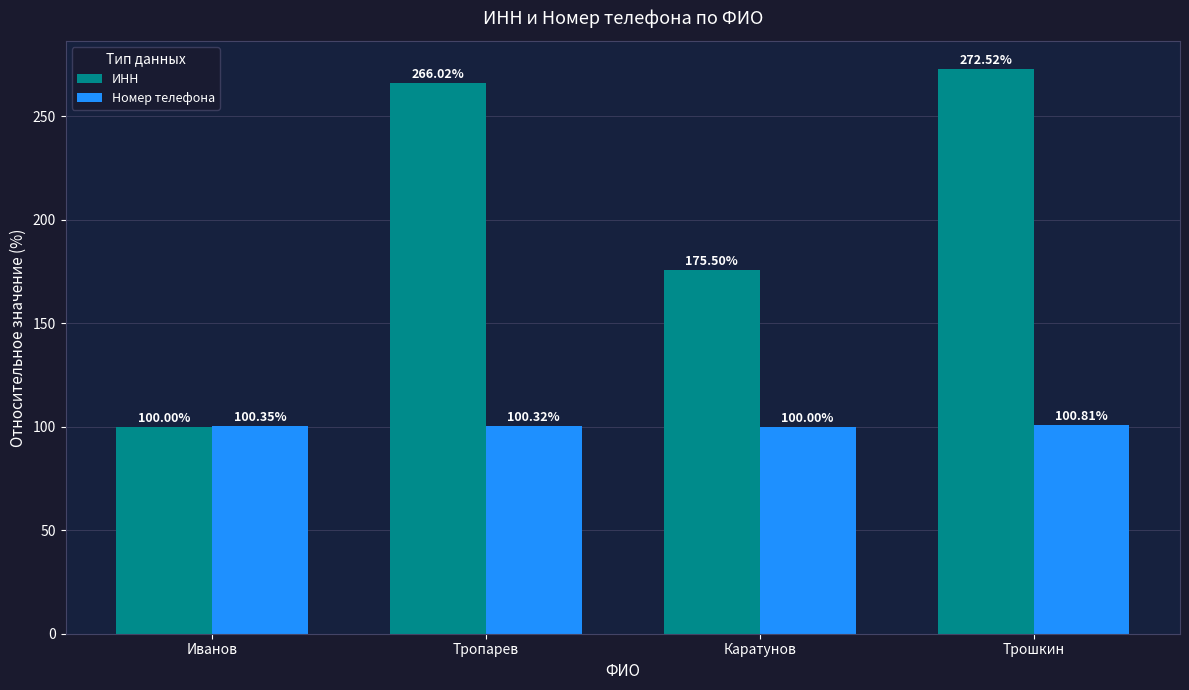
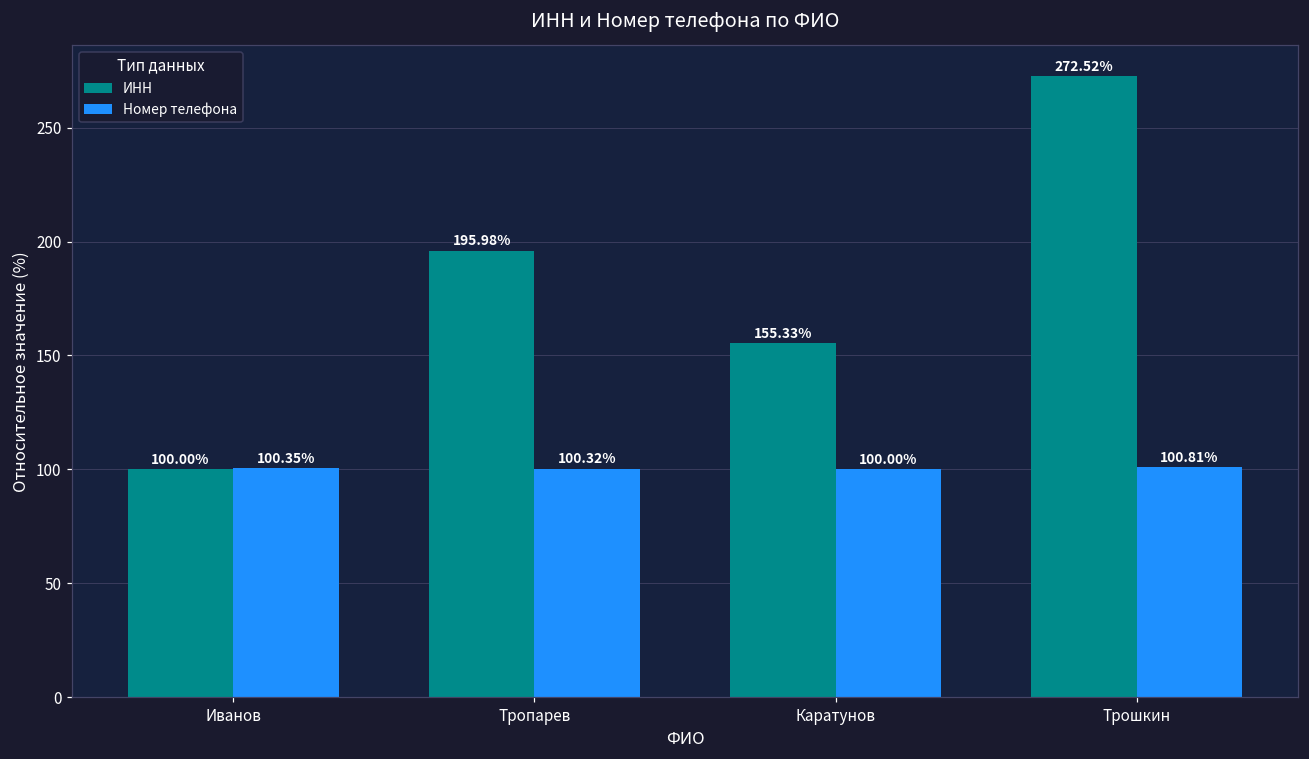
ИНН, Тропарев: 266.02% -> 195.98%
ИНН, Каратунов: 175.50% -> 155.33%
